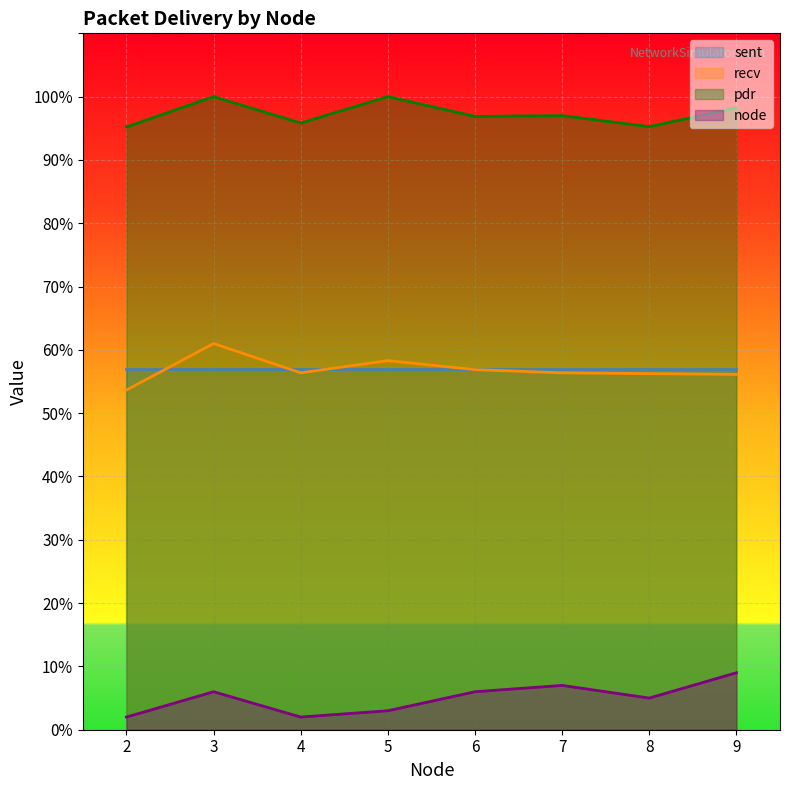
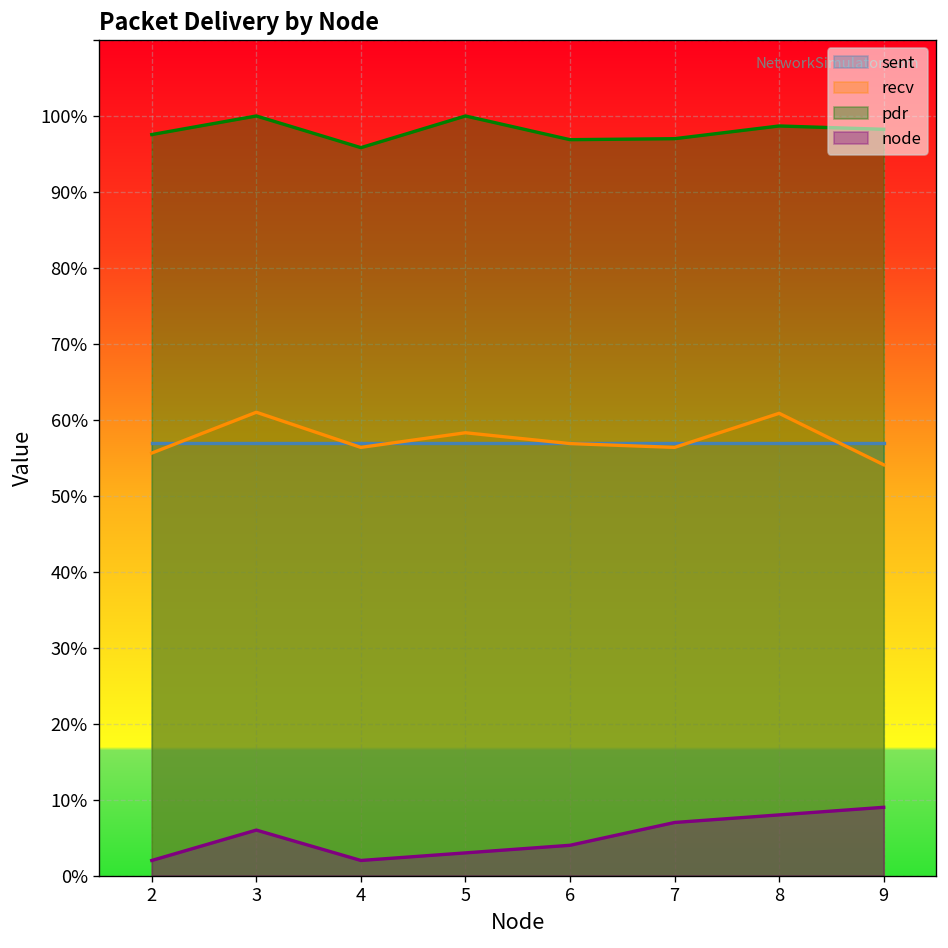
recv, 2: 54% -> 56%
pdr, 2: 95% -> 98%
node, 6: 6% -> 4%
recv, 8: 56% -> 61%
pdr, 8: 95% -> 99%
node, 8: 5% -> 8%
recv, 9: 56% -> 54%
